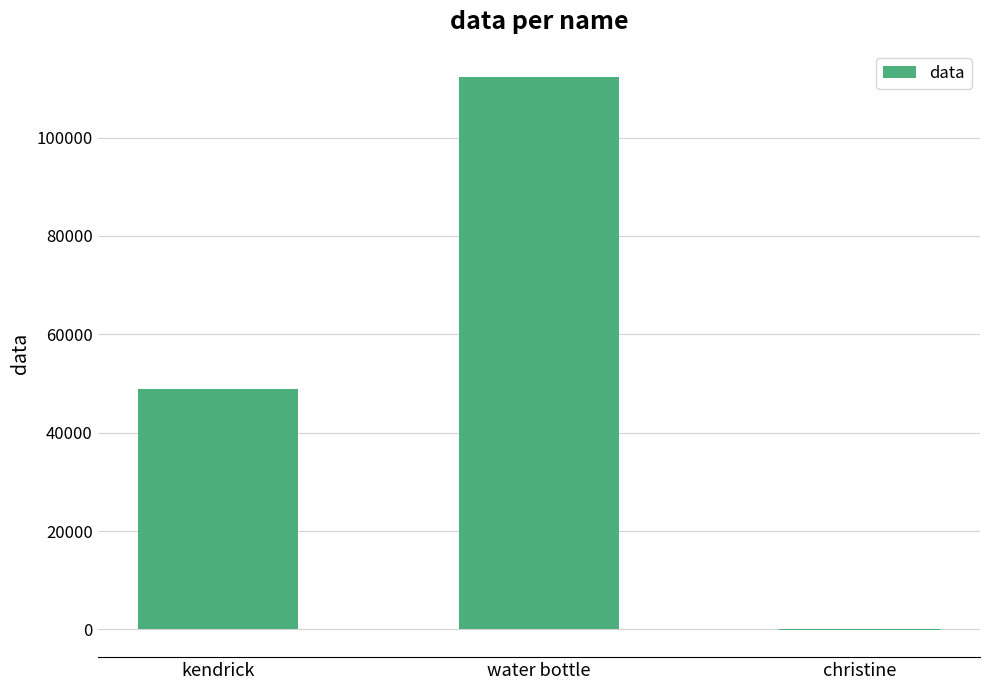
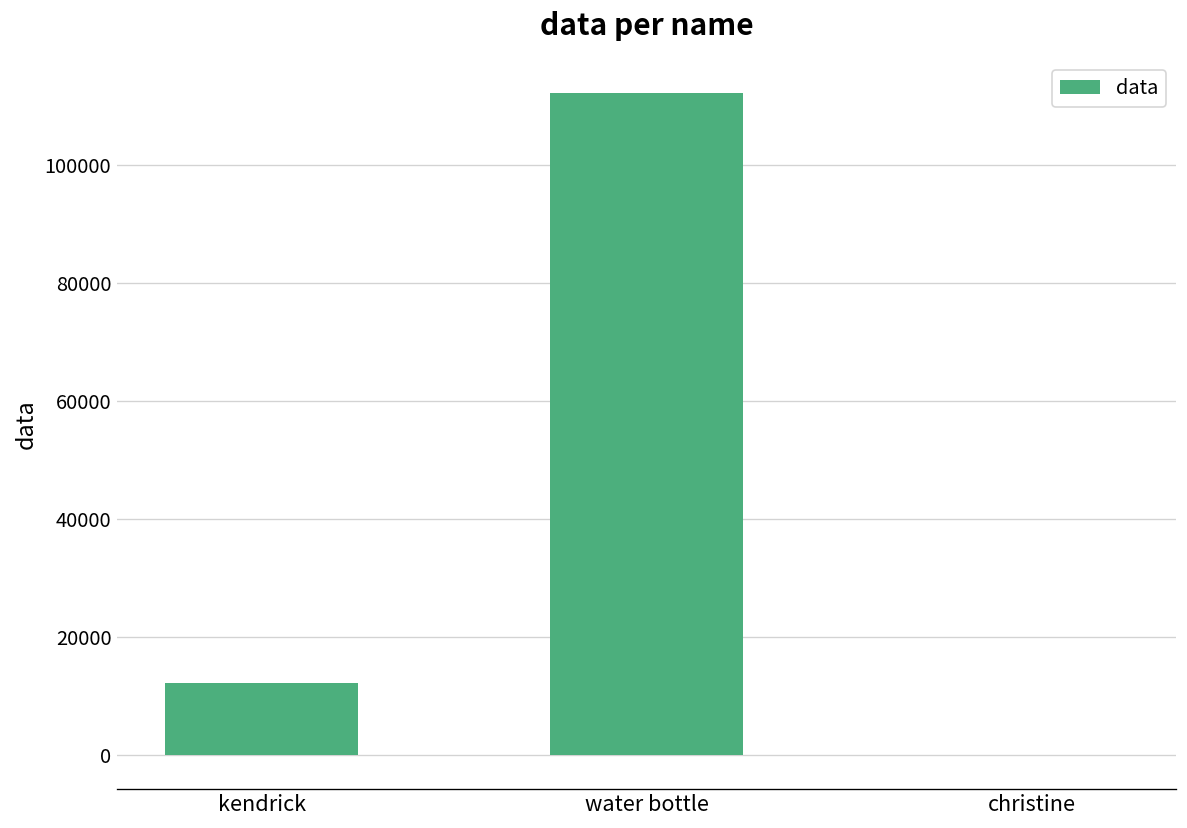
kendrick: 49000 -> 12000
